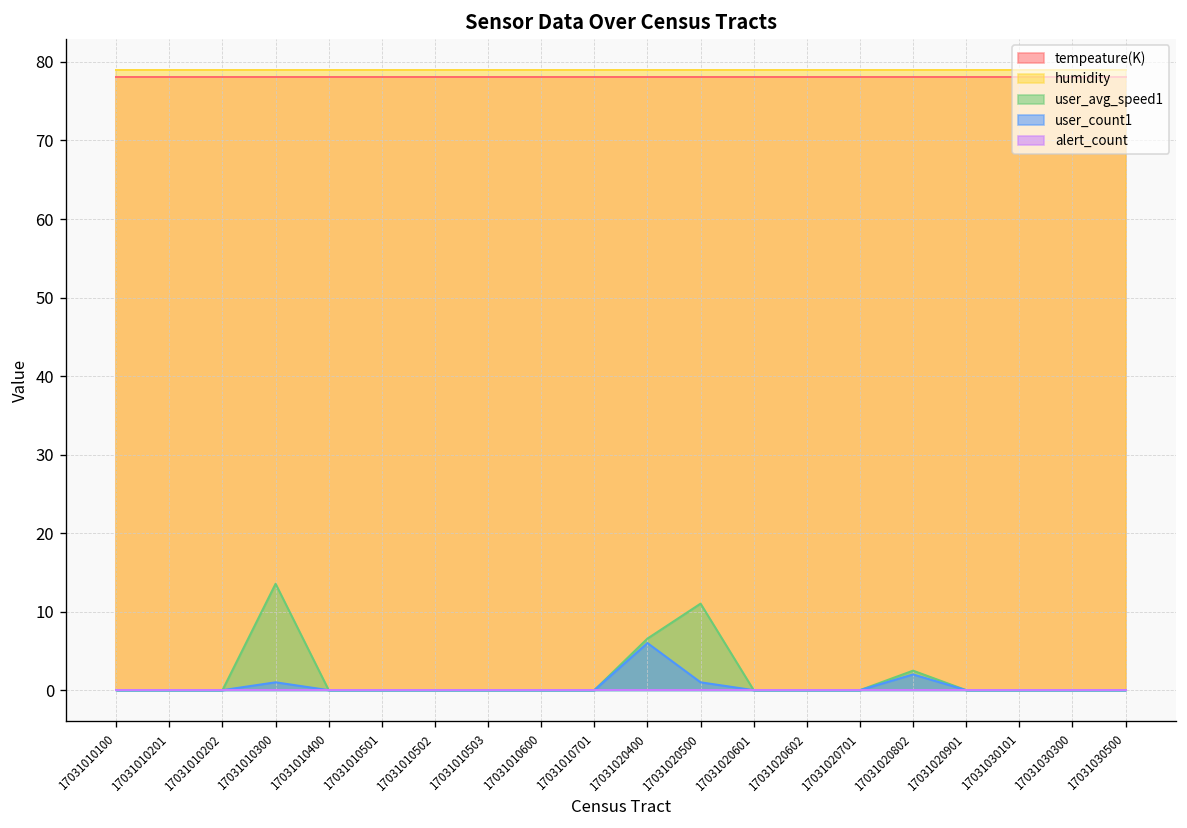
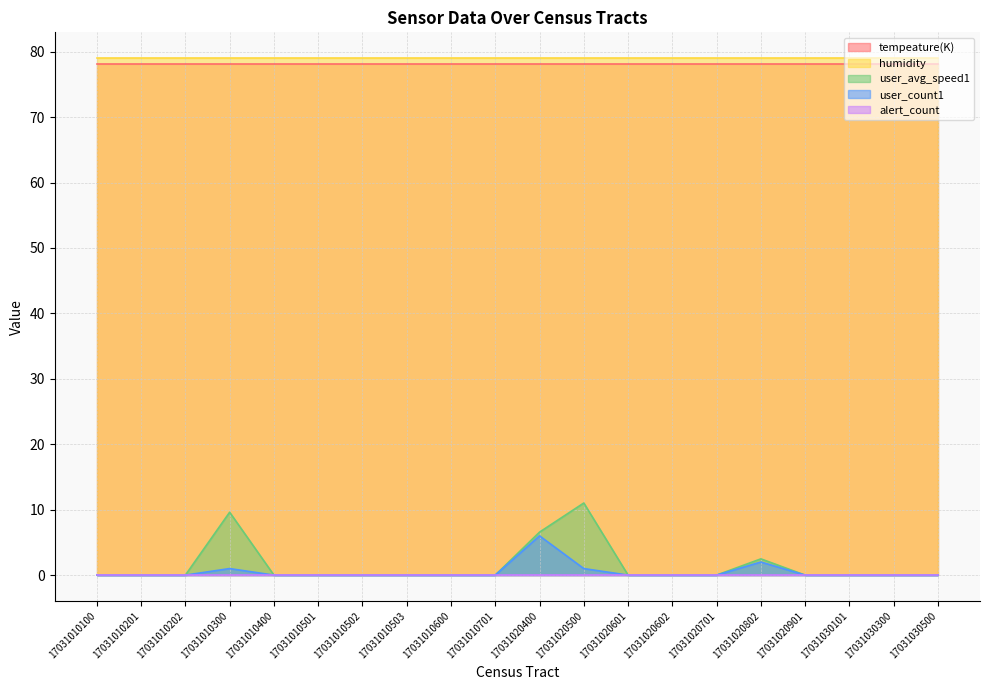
user_avg_speed1, 17031010300: 14 -> 10
